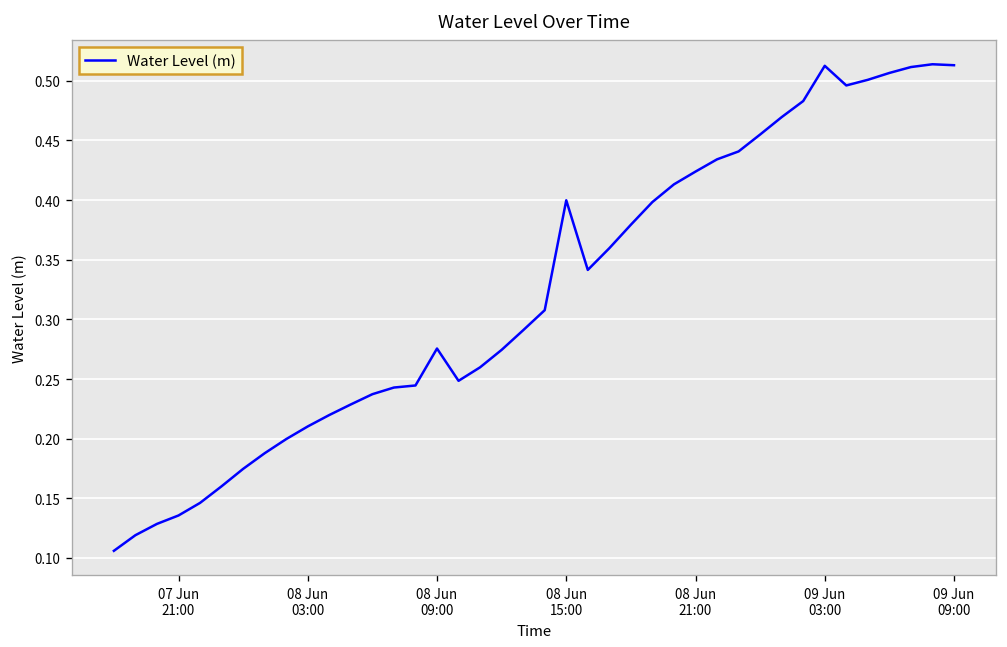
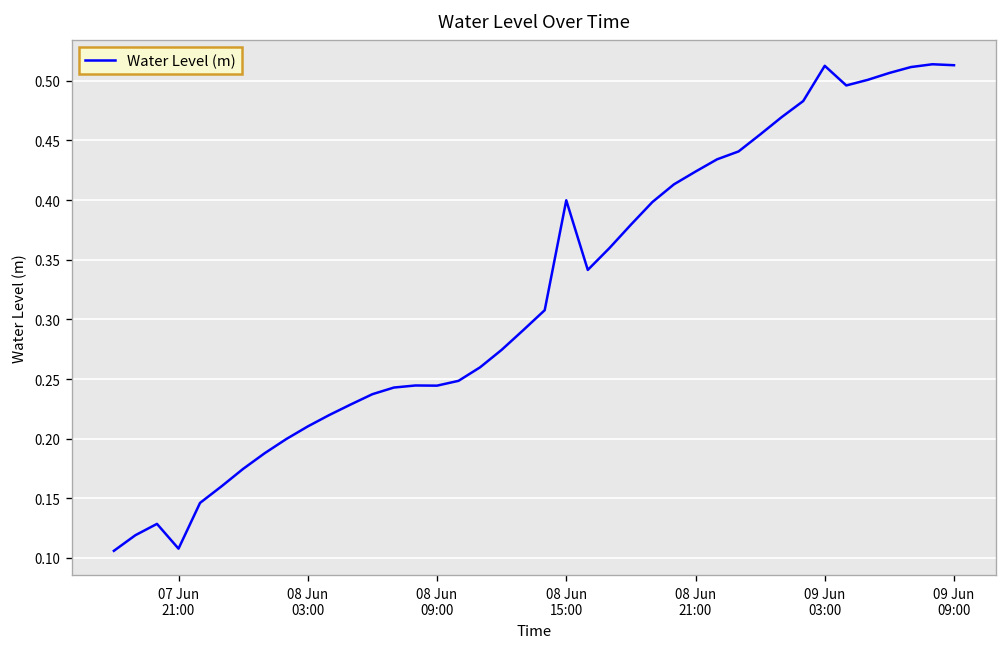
07 Jun 21:00: 0.14 -> 0.11
08 Jun 09:00: 0.28 -> 0.24
